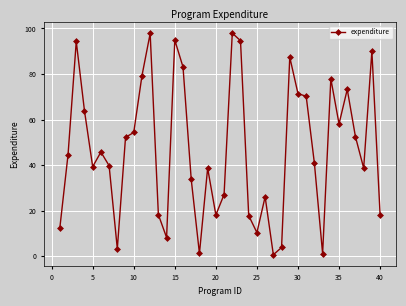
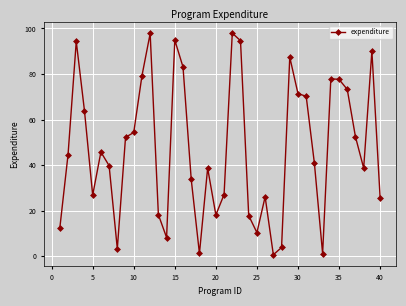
5: 39 -> 27
35: 58 -> 78
40: 18 -> 26
